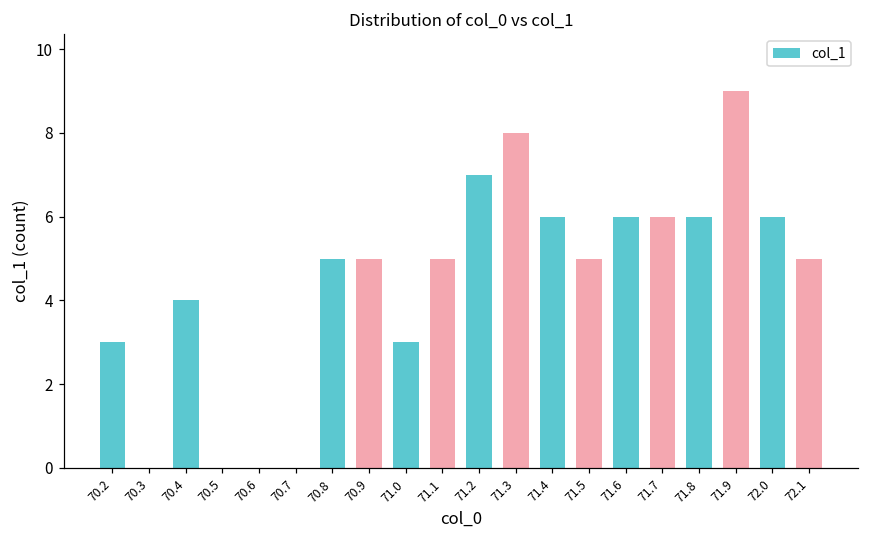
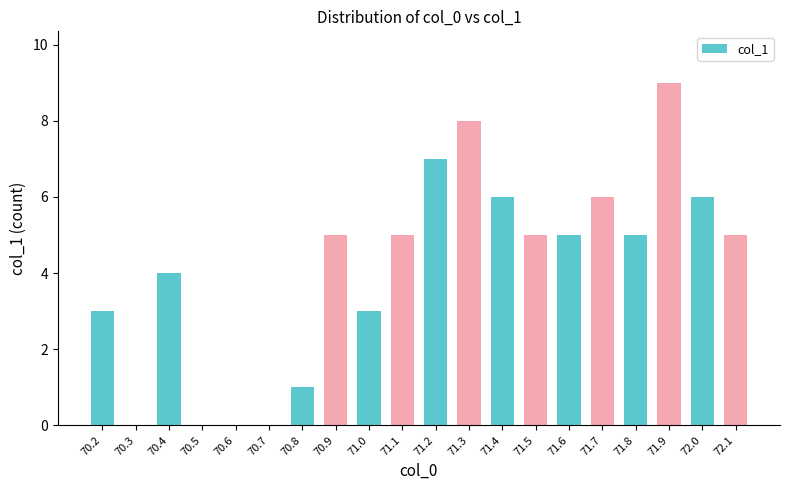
70.8: 5 -> 1
71.6: 6 -> 5
71.8: 6 -> 5
